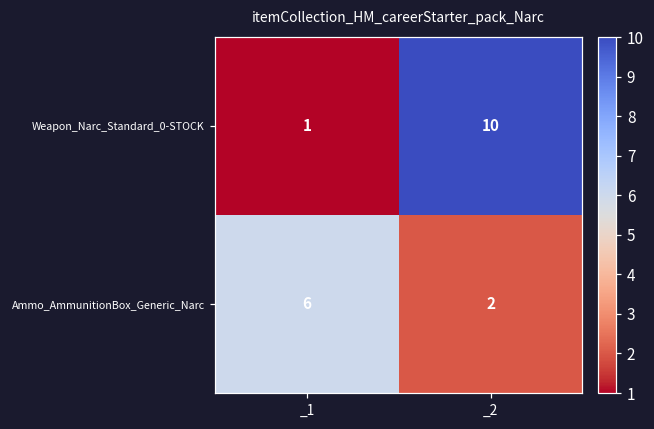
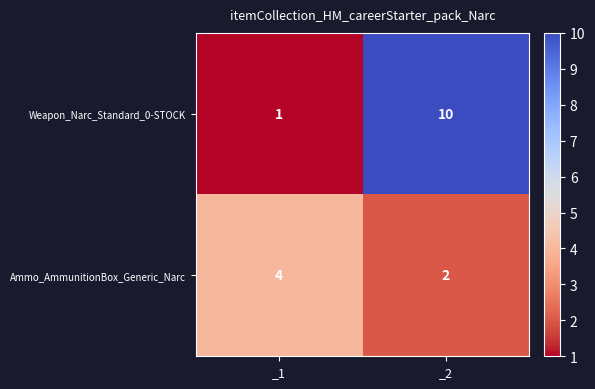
Ammo_AmmunitionBox_Generic_Narc, _1: 6 -> 4
